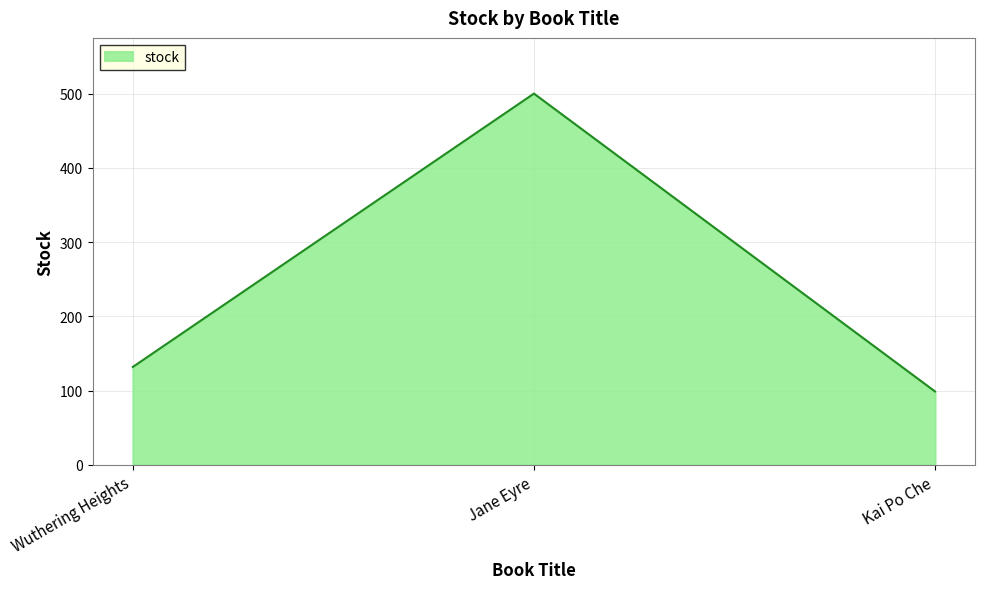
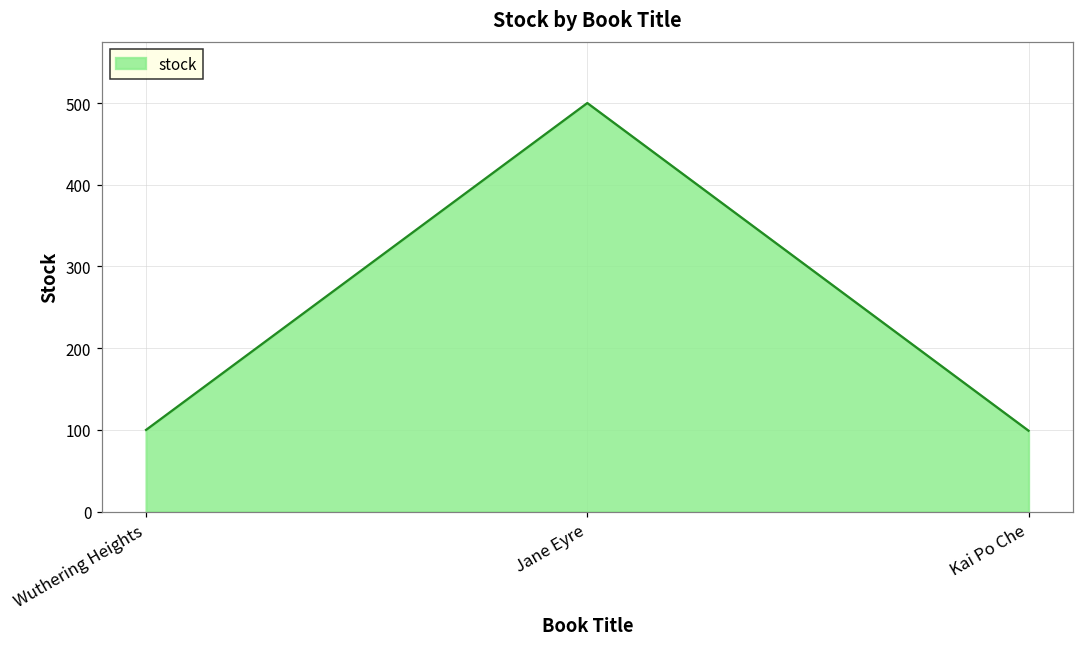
Wuthering Heights: 130 -> 100
